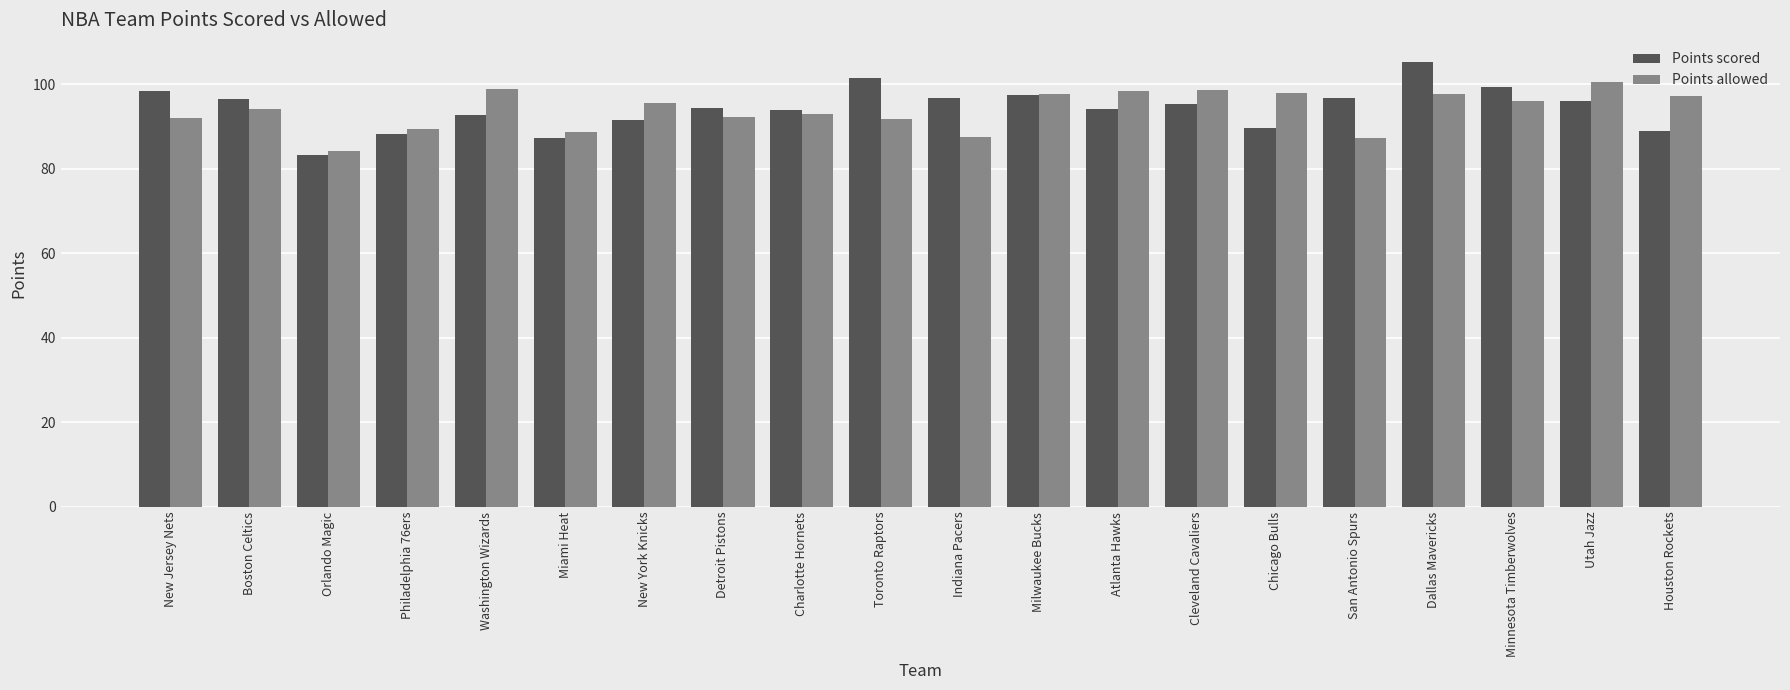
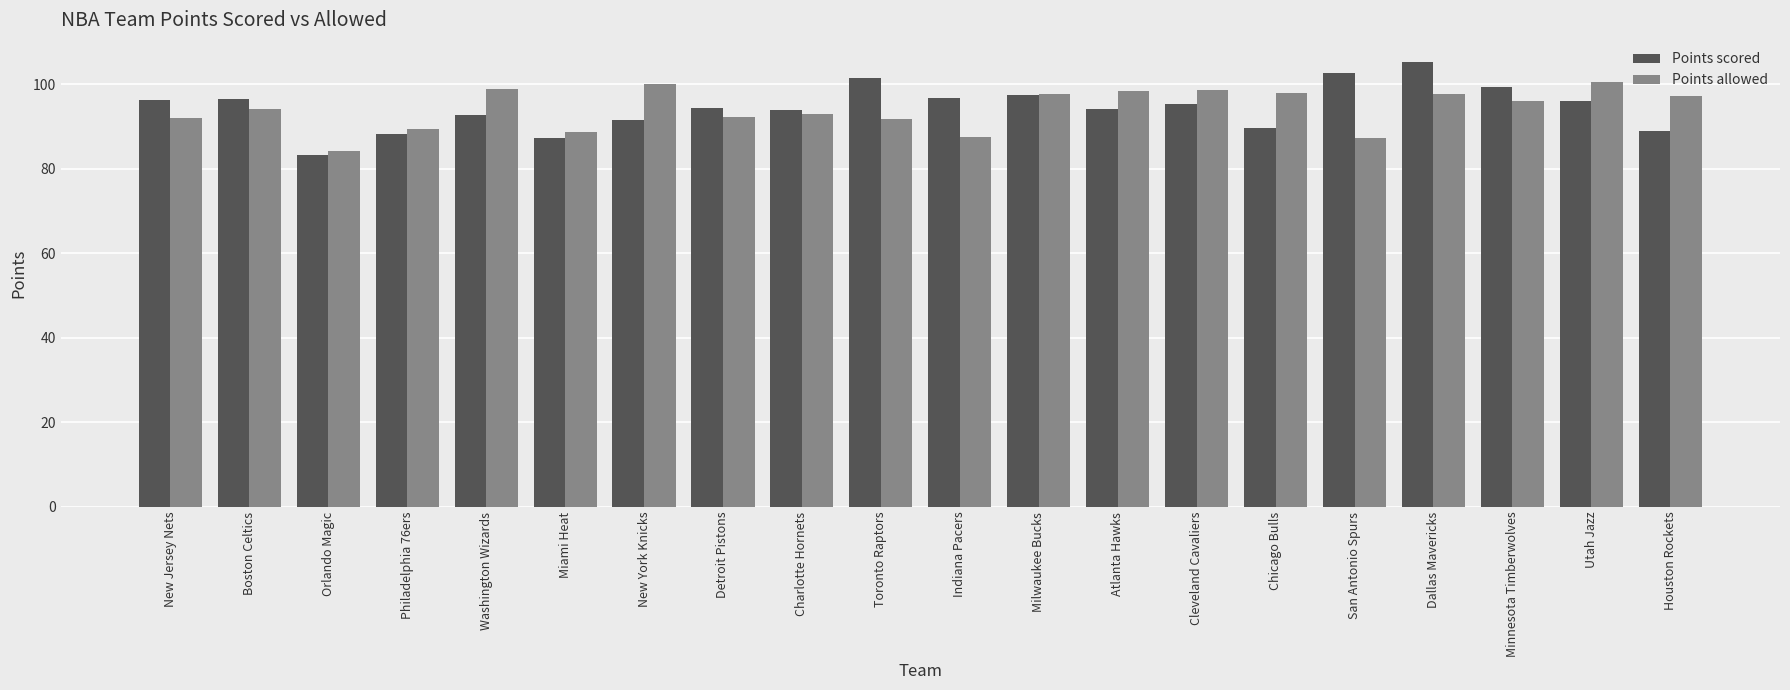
Points scored, New Jersey Nets: 98 -> 96
Points allowed, New York Knicks: 96 -> 100
Points scored, San Antonio Spurs: 97 -> 103
